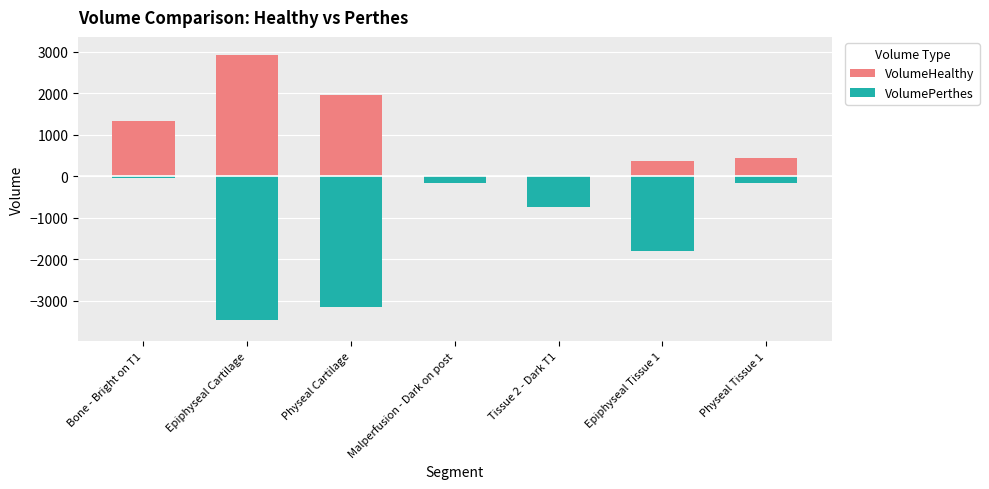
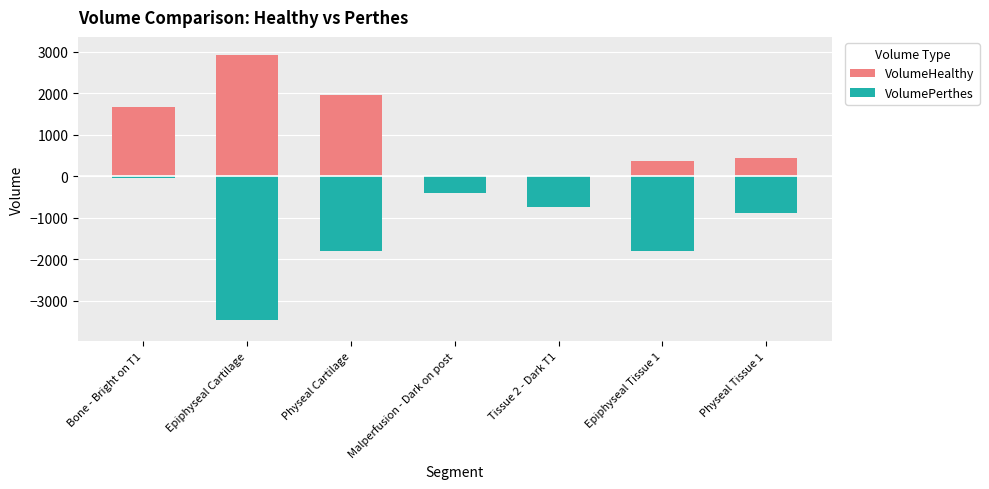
VolumeHealthy, Bone - Bright on T1: 1300 -> 1700
VolumePerthes, Physeal Cartilage: -3100 -> -1800
VolumePerthes, Malperfusion - Dark on post: -200 -> -400
VolumePerthes, Physeal Tissue 1: -200 -> -900
